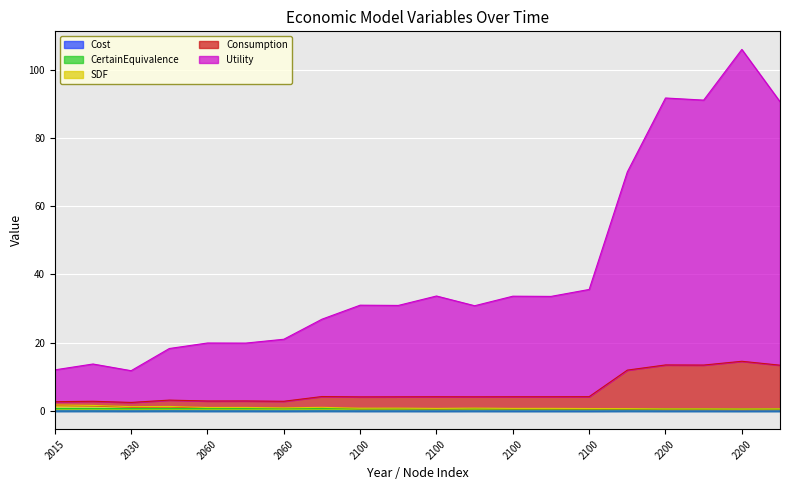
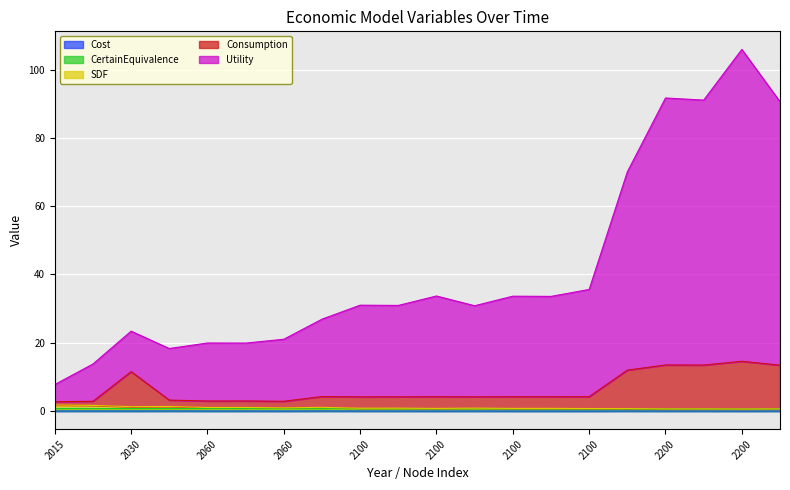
Utility, 2015: 9 -> 5
Consumption, 2030: 1 -> 10
Utility, 2030: 9 -> 12
